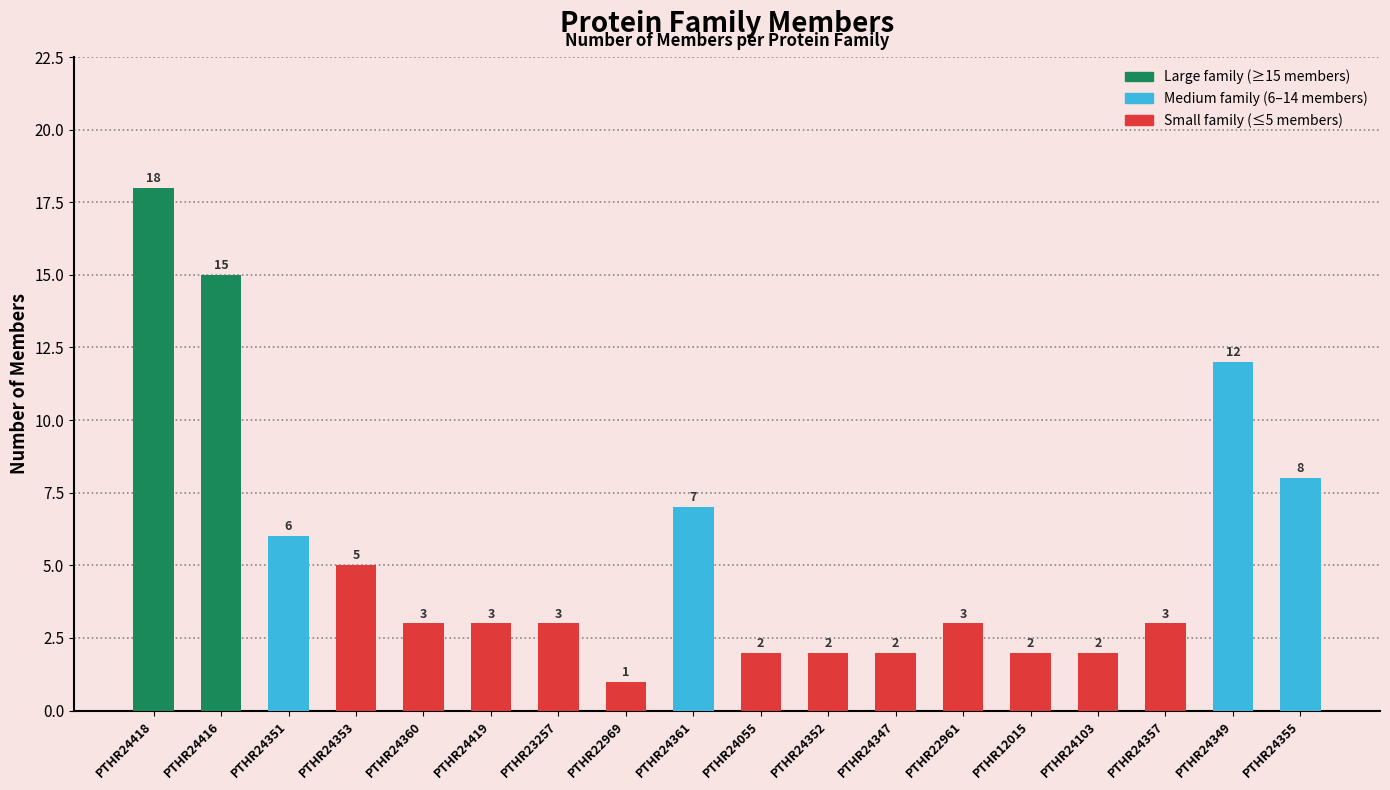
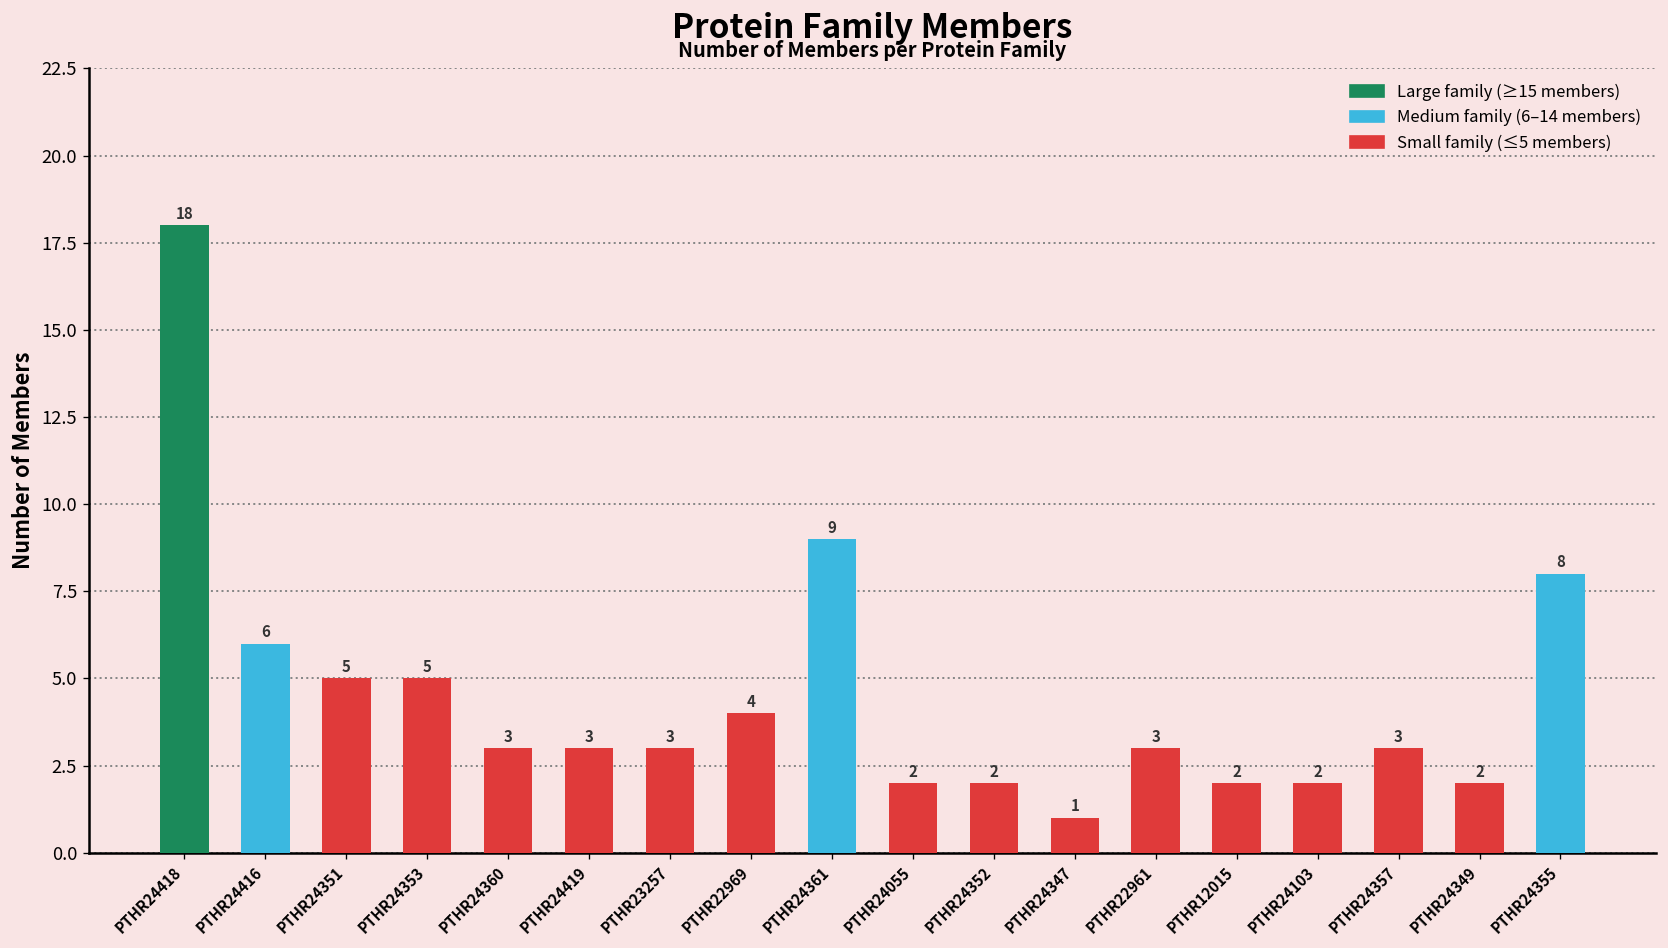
PTHR24416: 15 -> 6
PTHR24351: 6 -> 5
PTHR22969: 1 -> 4
PTHR24361: 7 -> 9
PTHR24347: 2 -> 1
PTHR24349: 12 -> 2
